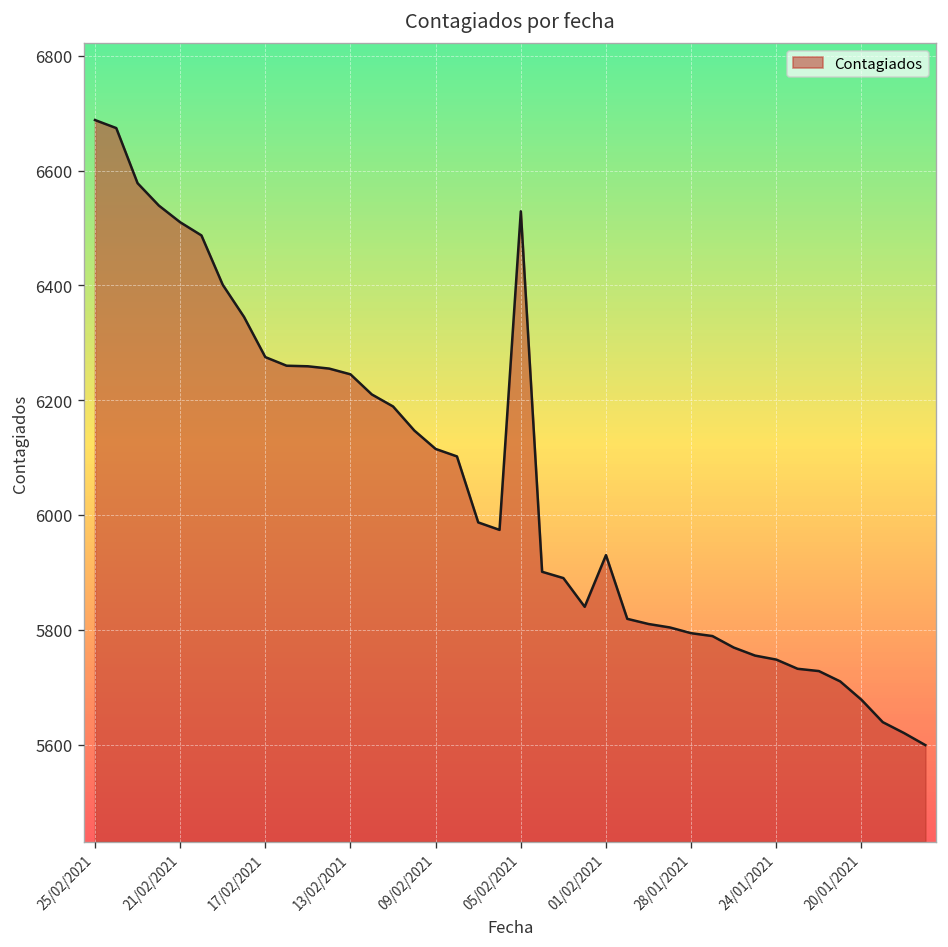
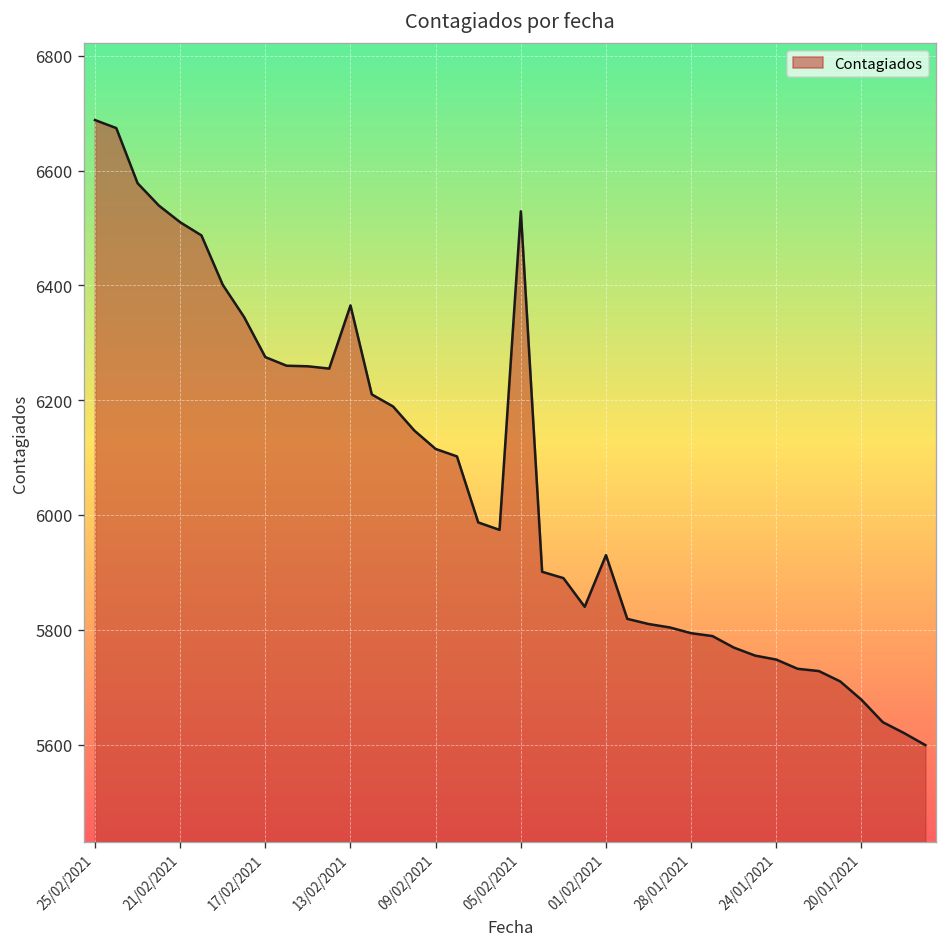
13/02/2021: 6250 -> 6370
